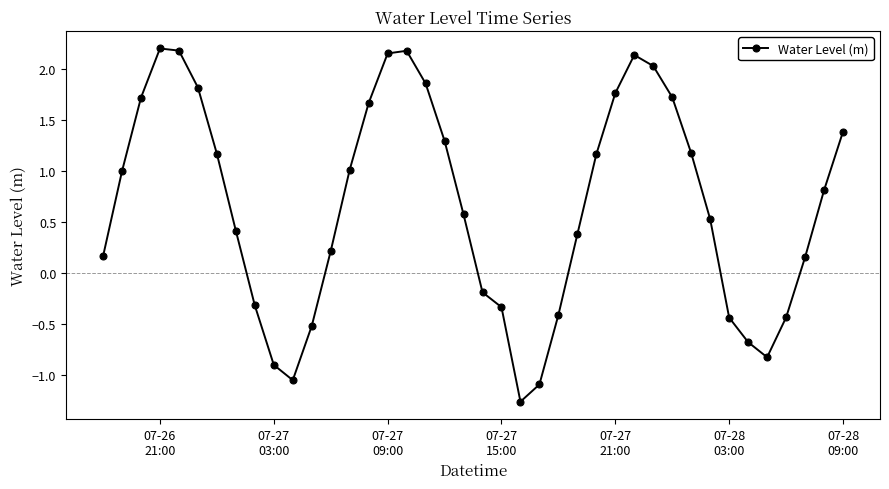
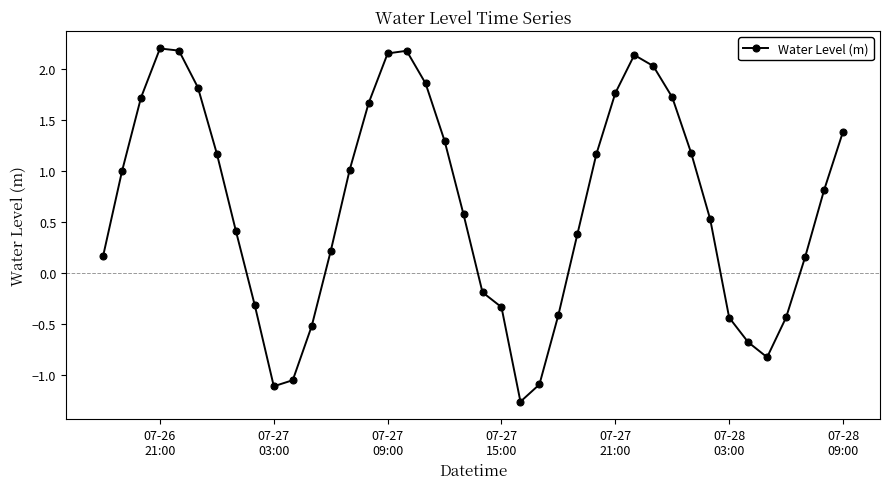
07-27 03:00: -0.90 -> -1.11
